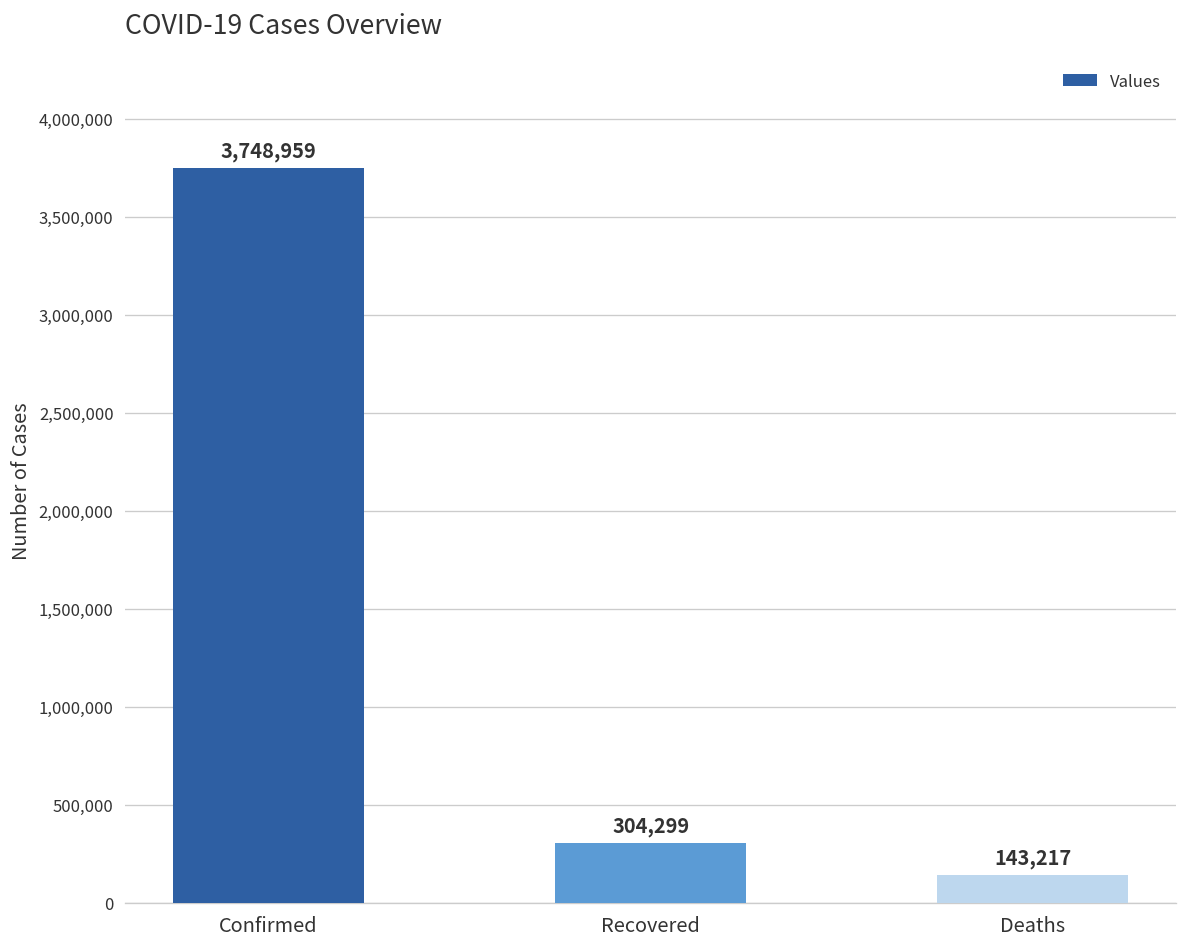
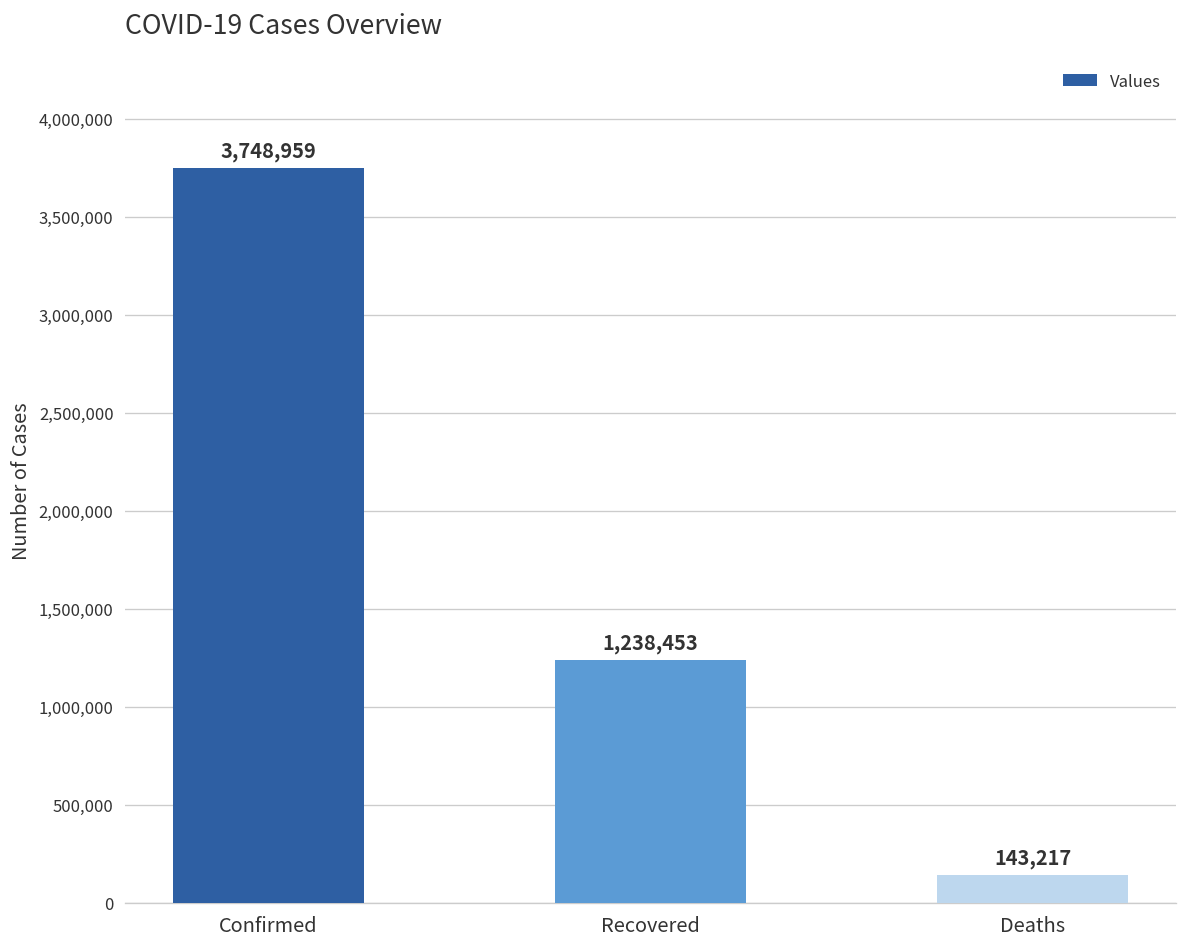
Recovered: 304,299 -> 1,238,453
